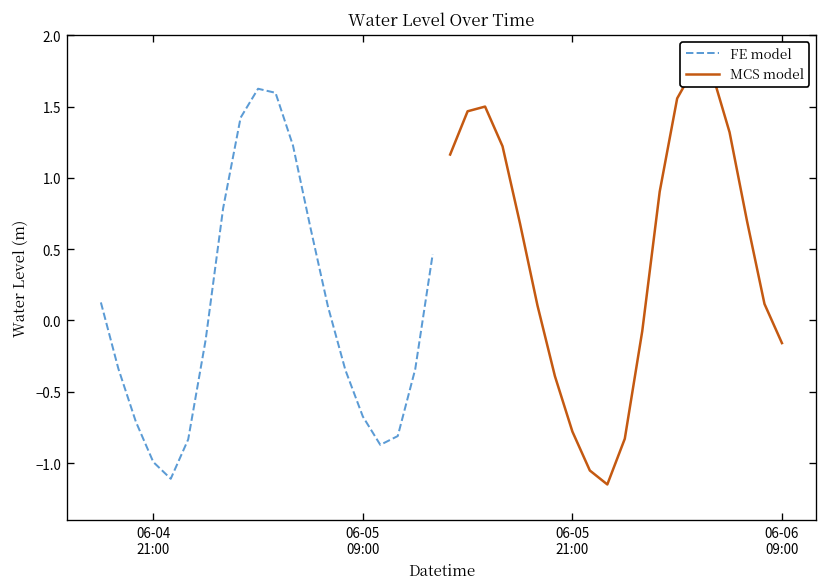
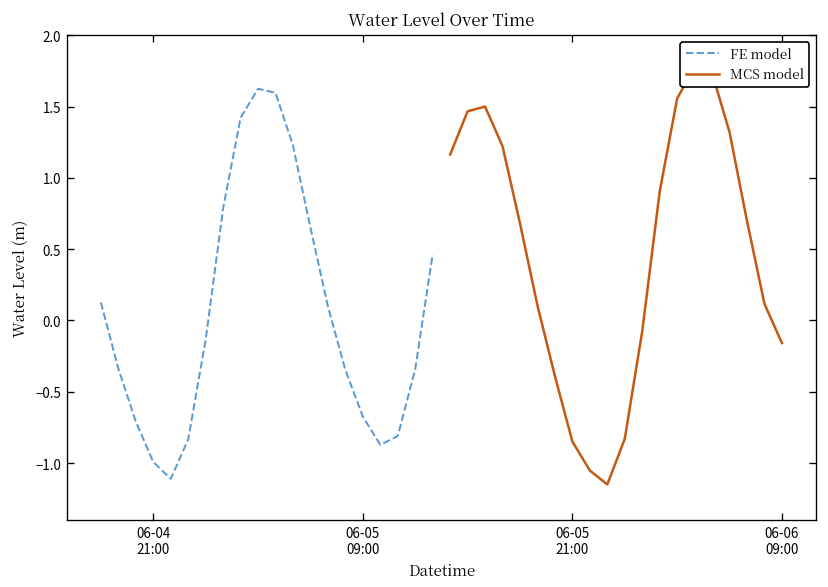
MCS model, 06-05 21:00: -0.78 -> -0.85
